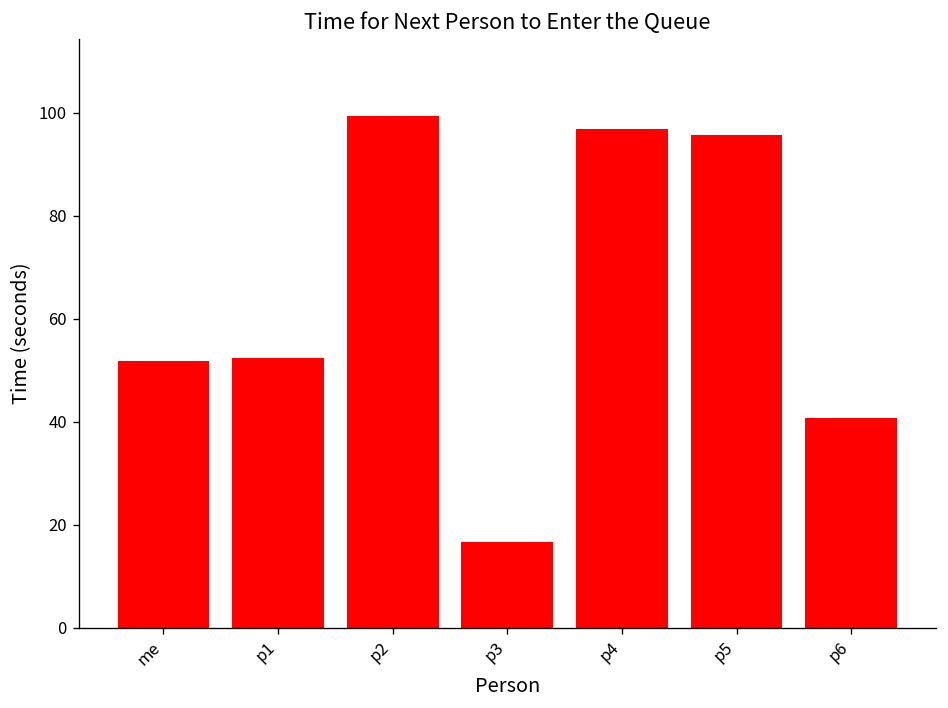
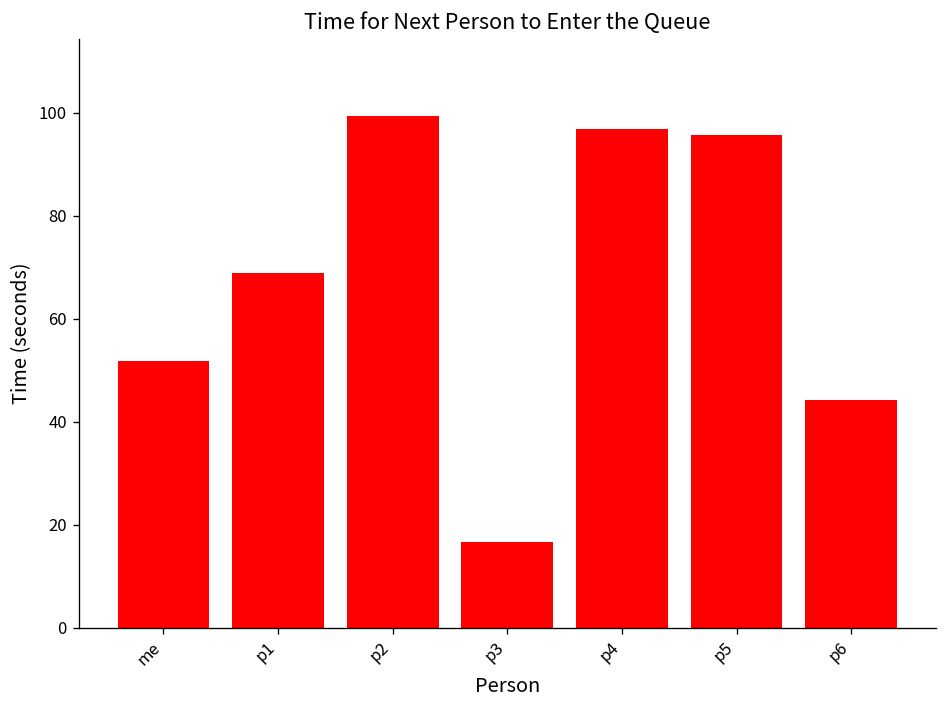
p1: 52 -> 69
p6: 41 -> 44
